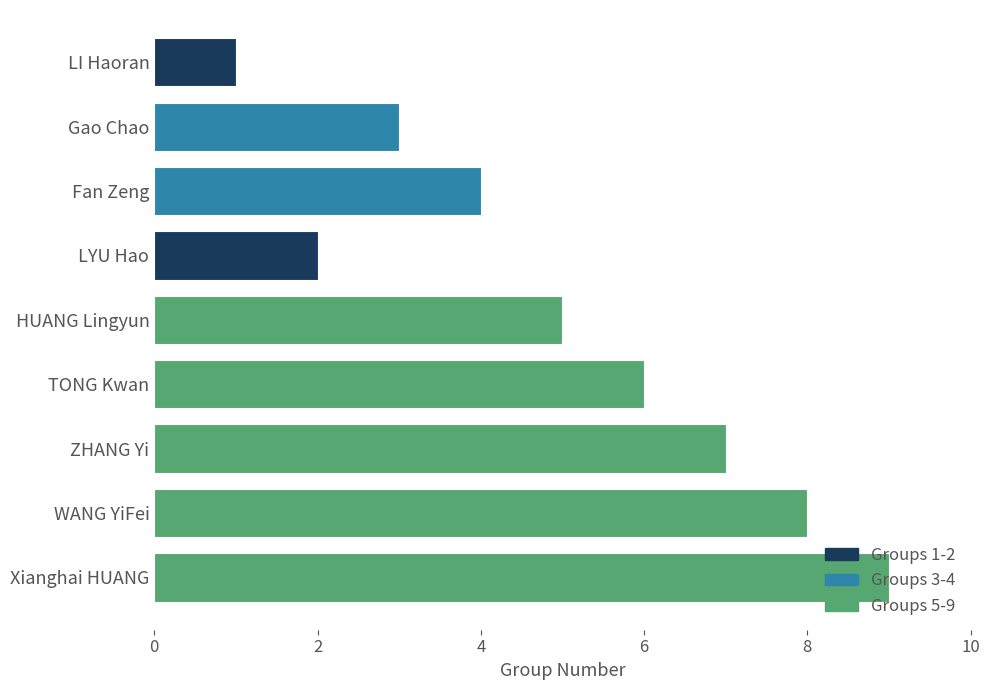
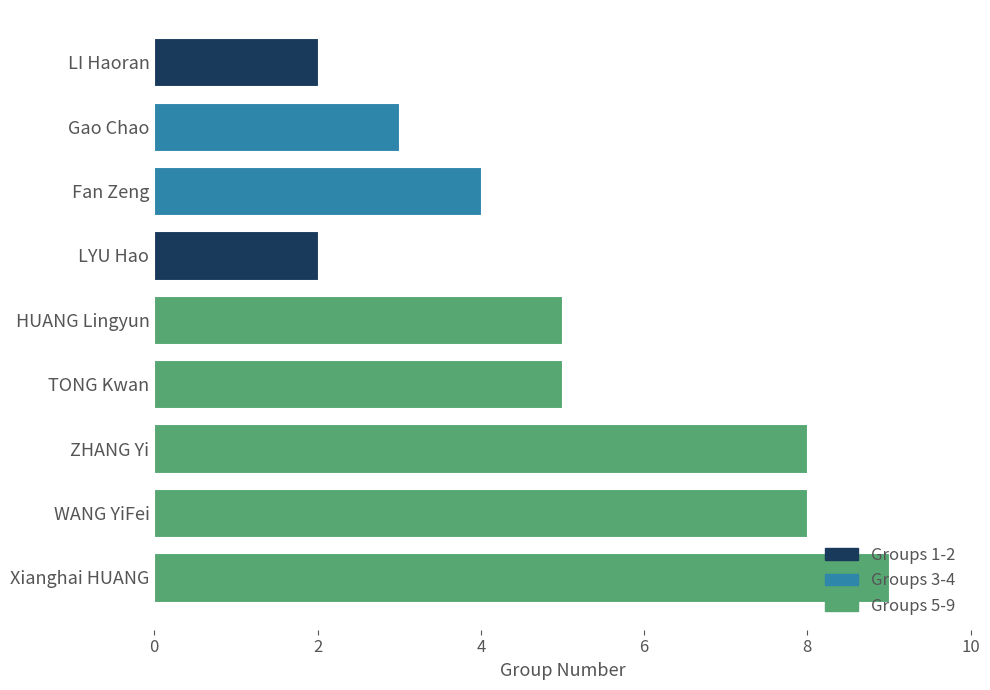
LI Haoran: 1 -> 2
TONG Kwan: 6 -> 5
ZHANG Yi: 7 -> 8
